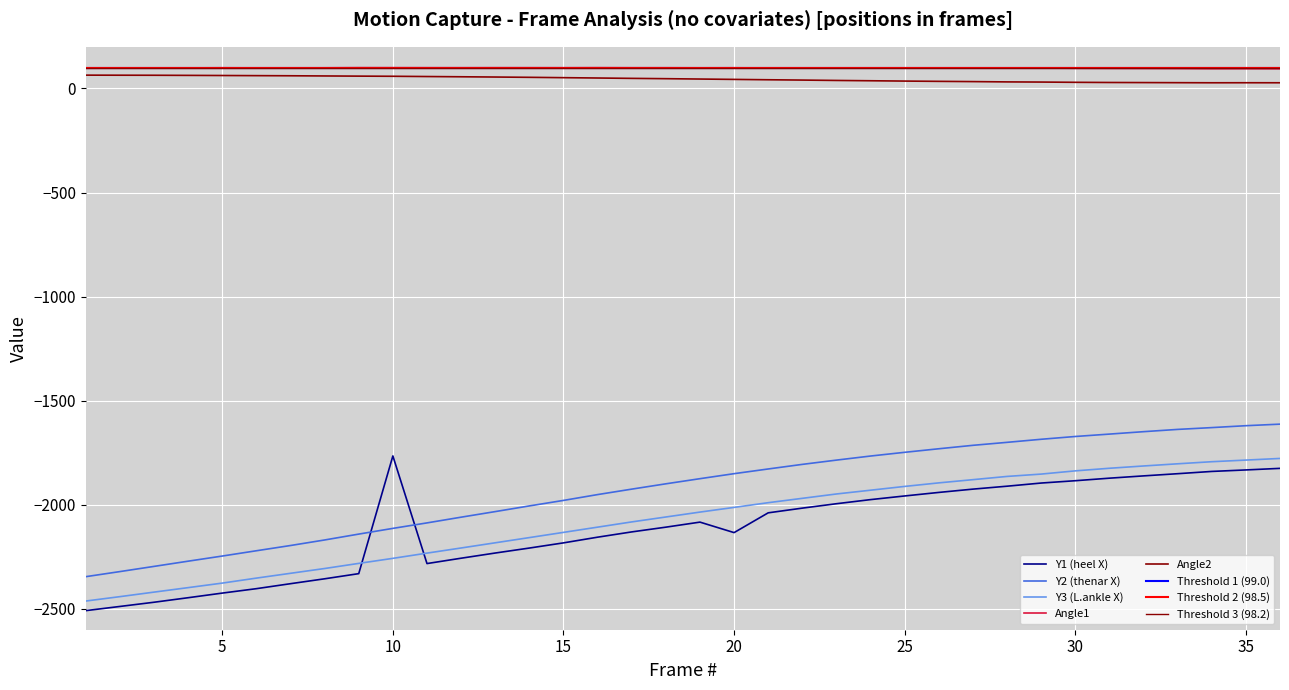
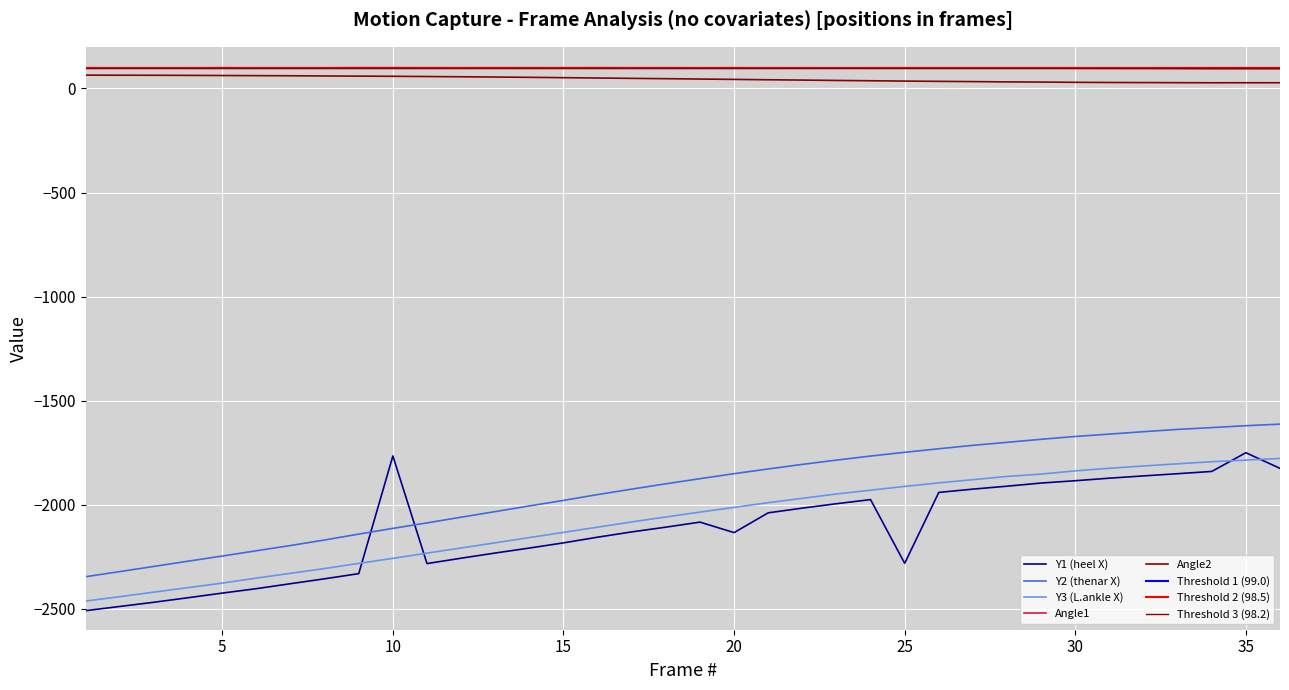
Y1 (heel X), 25: -1960 -> -2280
Y1 (heel X), 35: -1830 -> -1750
